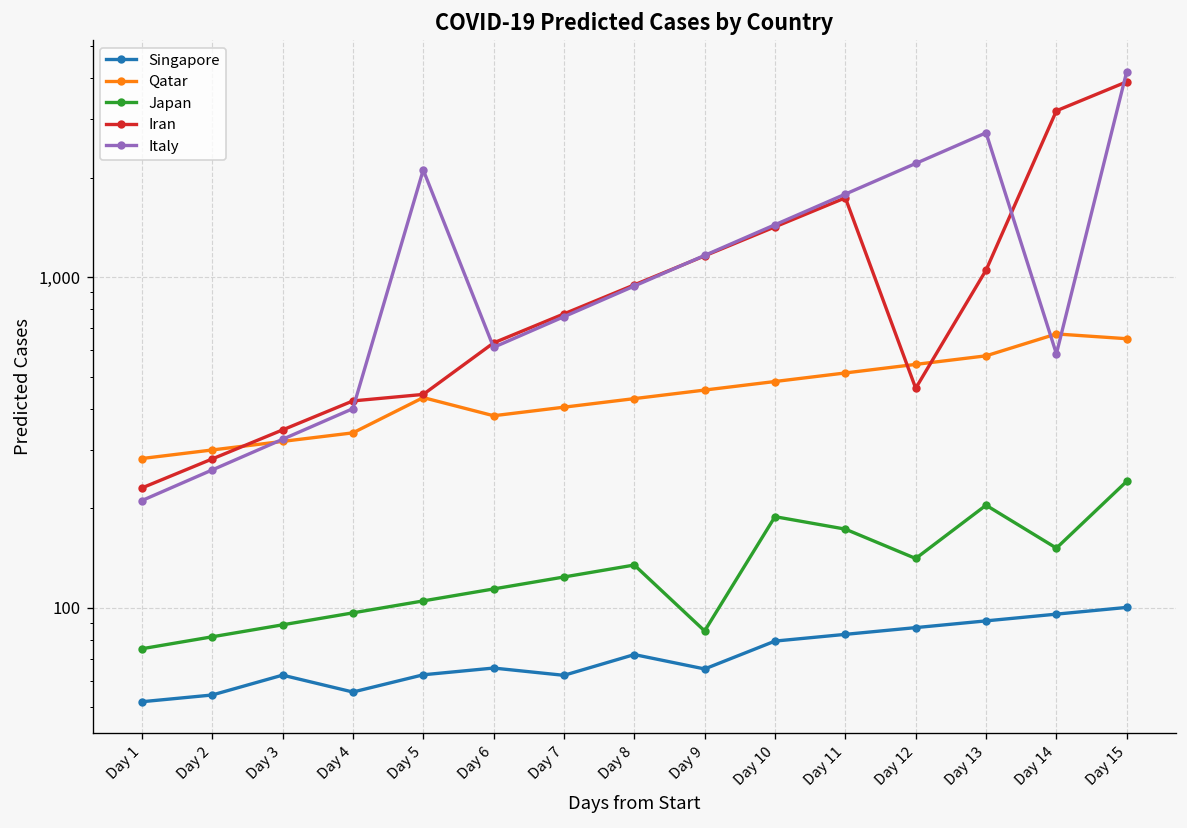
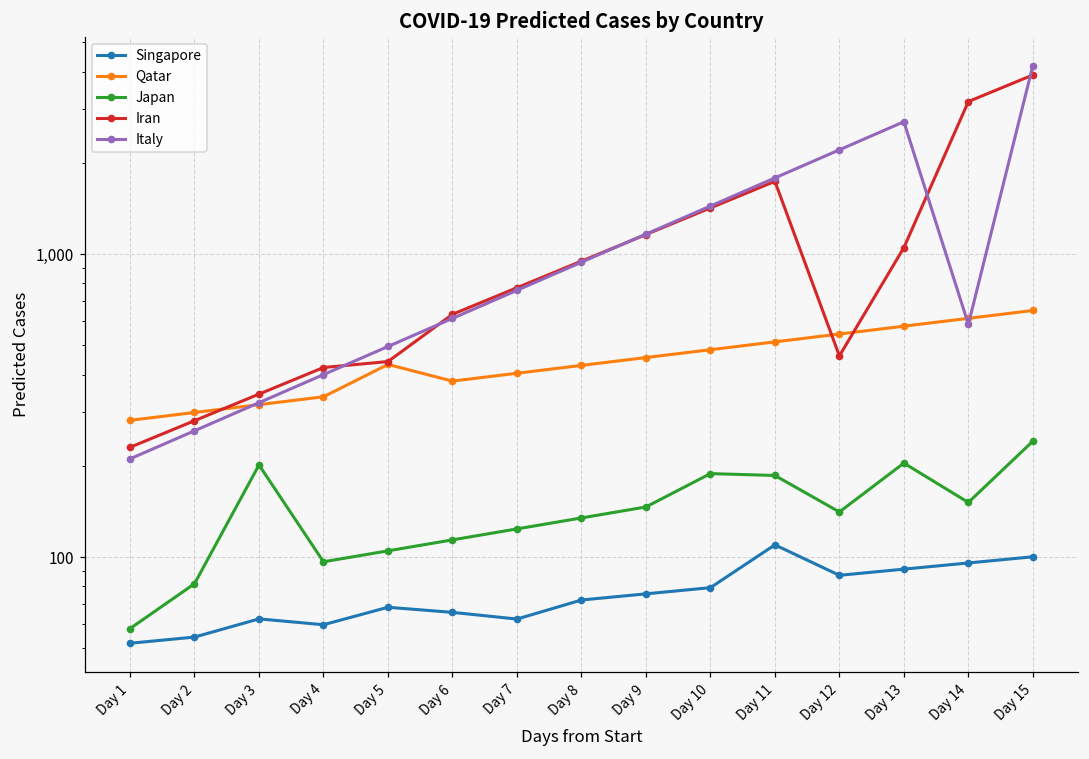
Japan, Day 1: 75 -> 58
Japan, Day 3: 89 -> 200
Singapore, Day 4: 56 -> 60
Singapore, Day 5: 63 -> 68
Italy, Day 5: 2,100 -> 500
Singapore, Day 9: 65 -> 76
Japan, Day 9: 85 -> 150
Singapore, Day 11: 83 -> 110
Japan, Day 11: 170 -> 190
Qatar, Day 14: 670 -> 610
